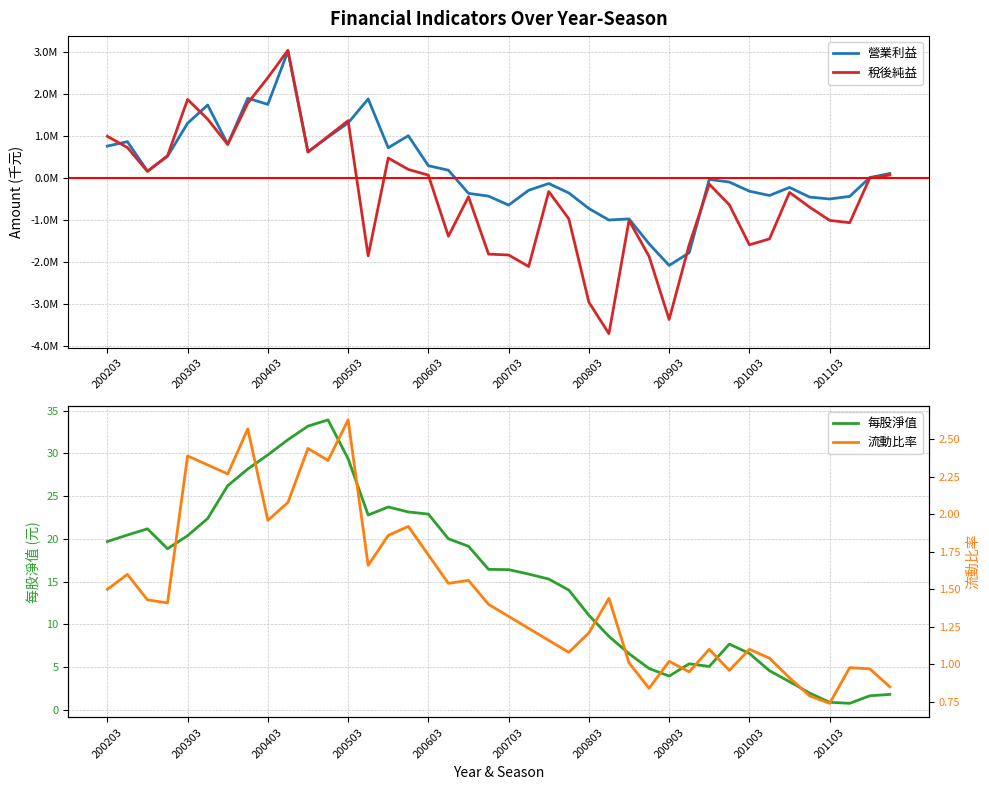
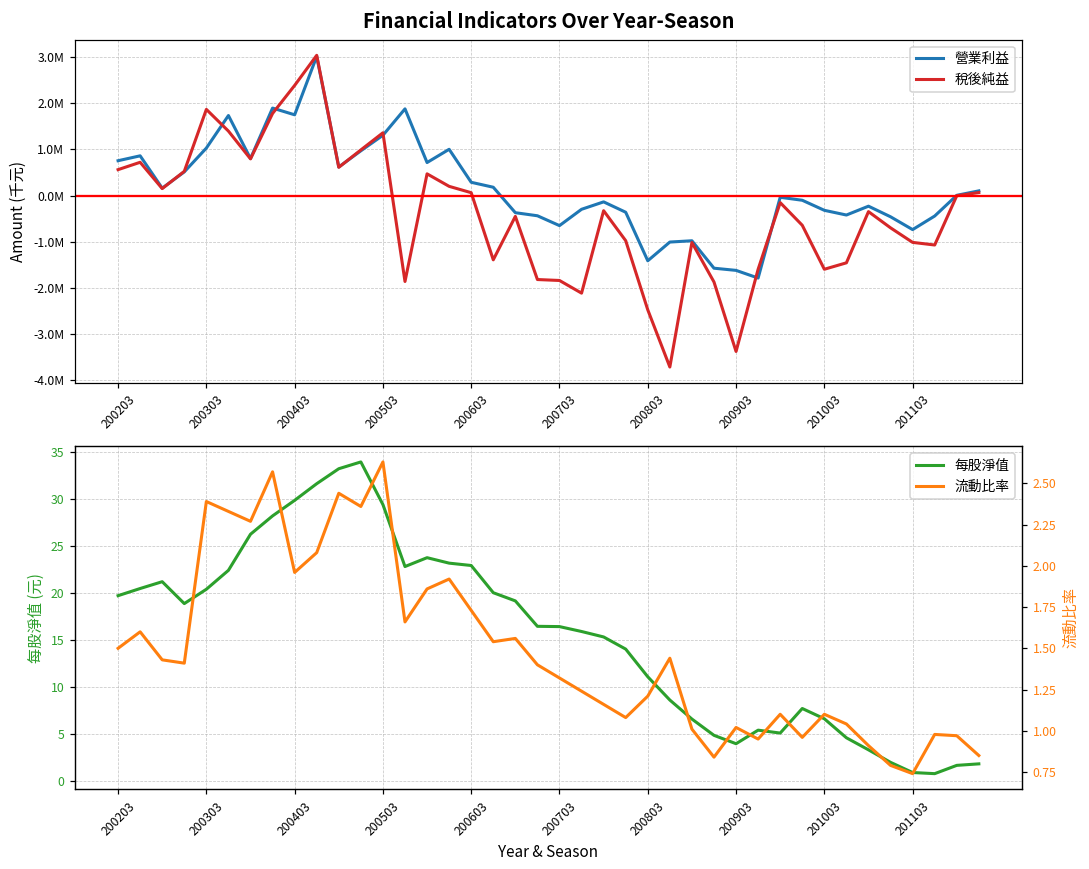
Financial Indicators Over Year-Season, 稅後純益, 200203: 1000000 -> 600000
Financial Indicators Over Year-Season, 營業利益, 200303: 1300000 -> 1000000
Financial Indicators Over Year-Season, 營業利益, 200803: -700000 -> -1400000
Financial Indicators Over Year-Season, 稅後純益, 200803: -3000000 -> -2500000
Financial Indicators Over Year-Season, 營業利益, 200903: -2100000 -> -1600000
Financial Indicators Over Year-Season, 營業利益, 201103: -500000 -> -700000
